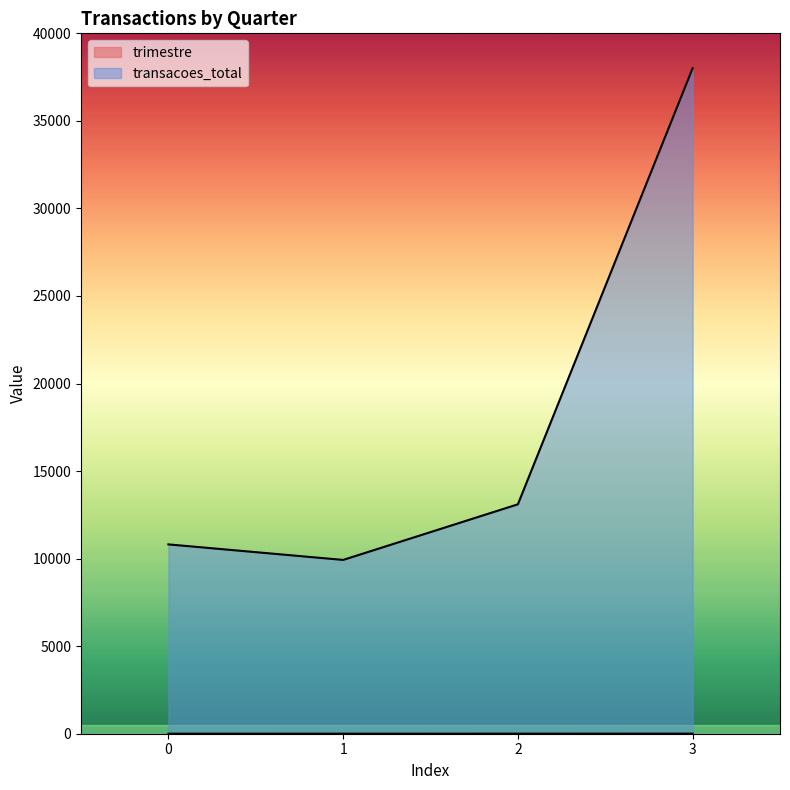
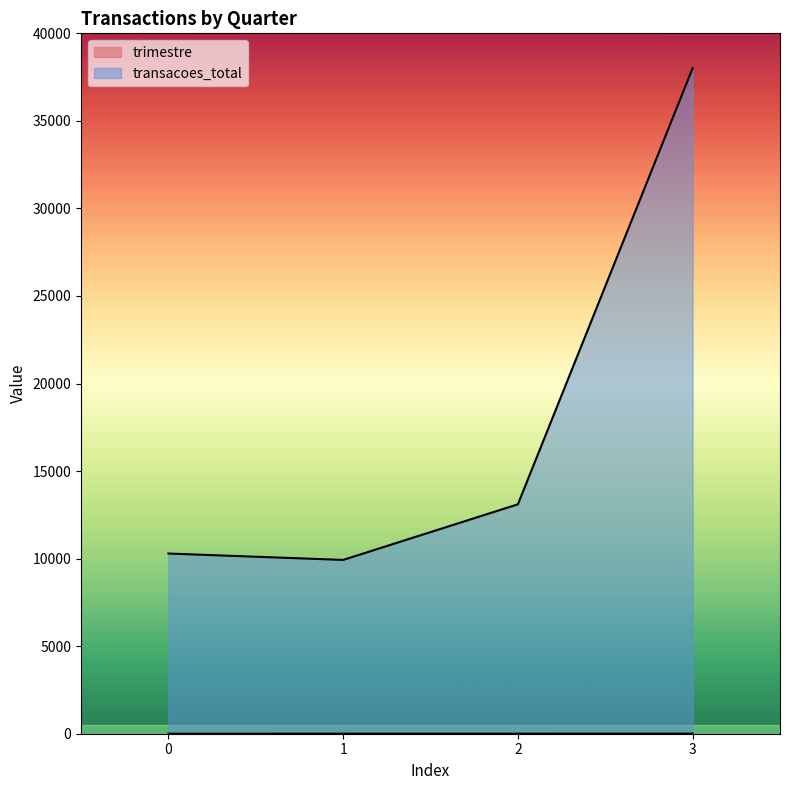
transacoes_total, 0: 10800 -> 10300
